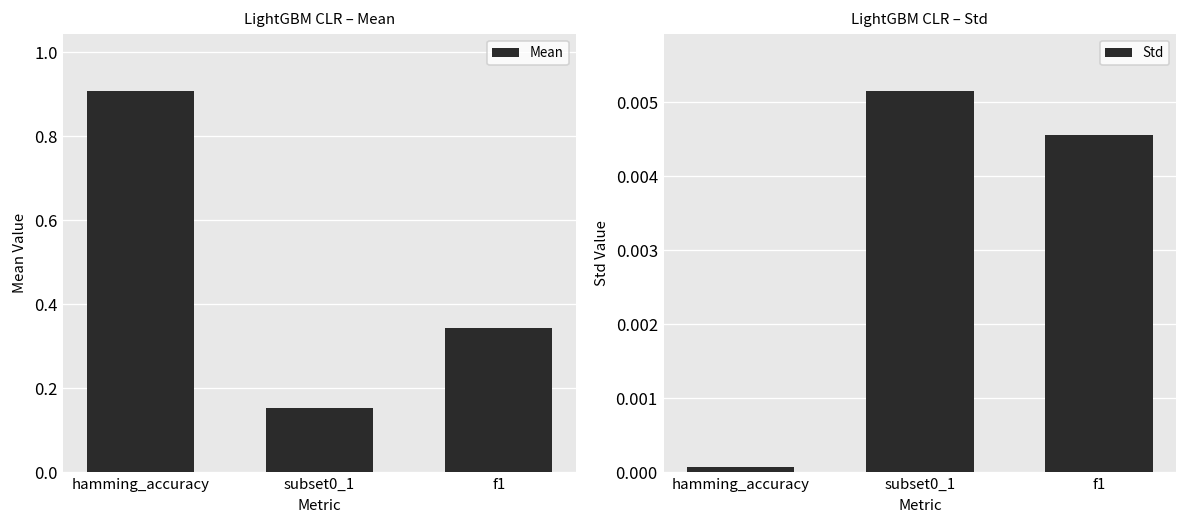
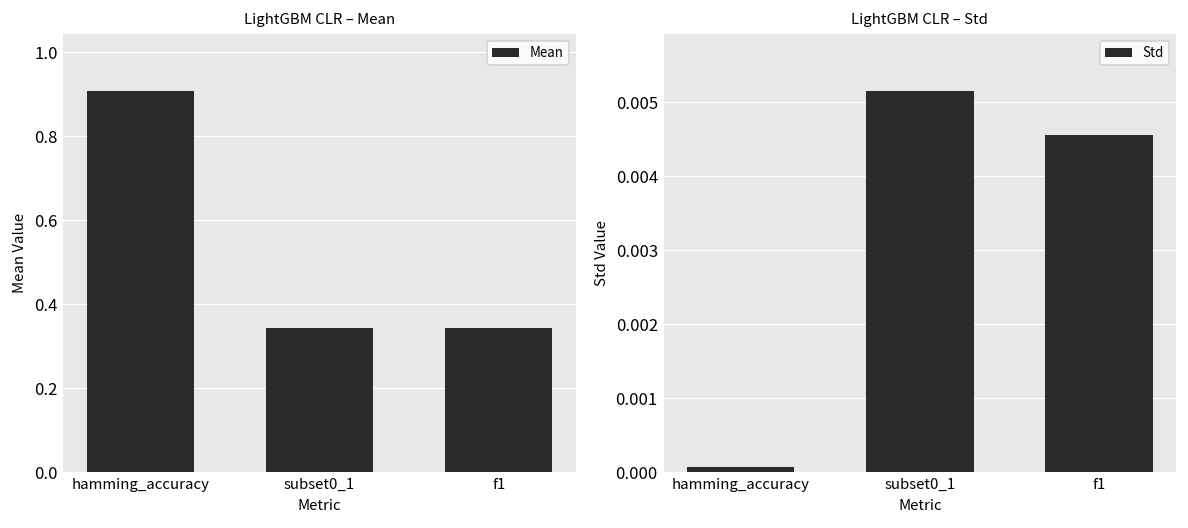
LightGBM CLR – Mean, subset0_1: 0.15 -> 0.34
